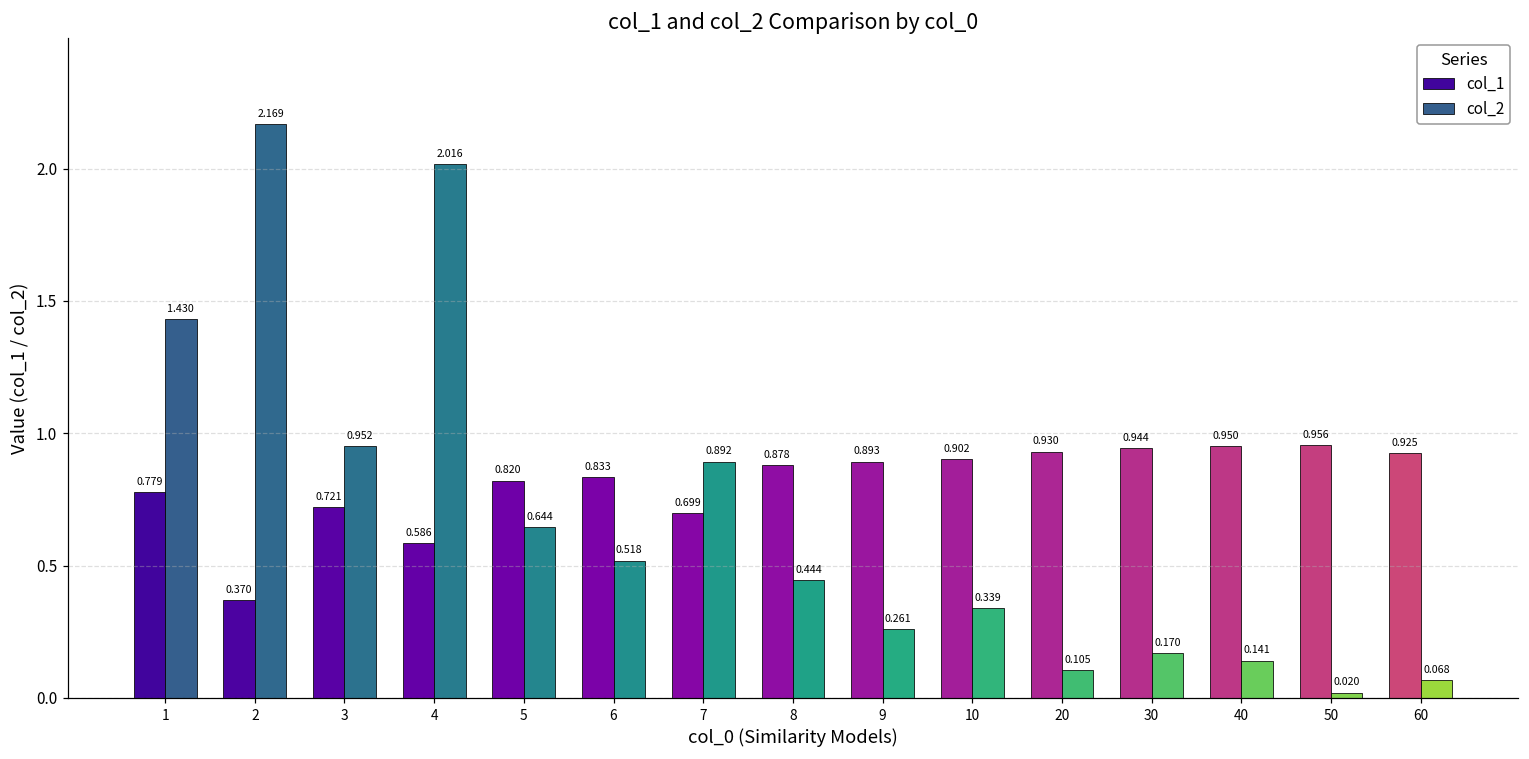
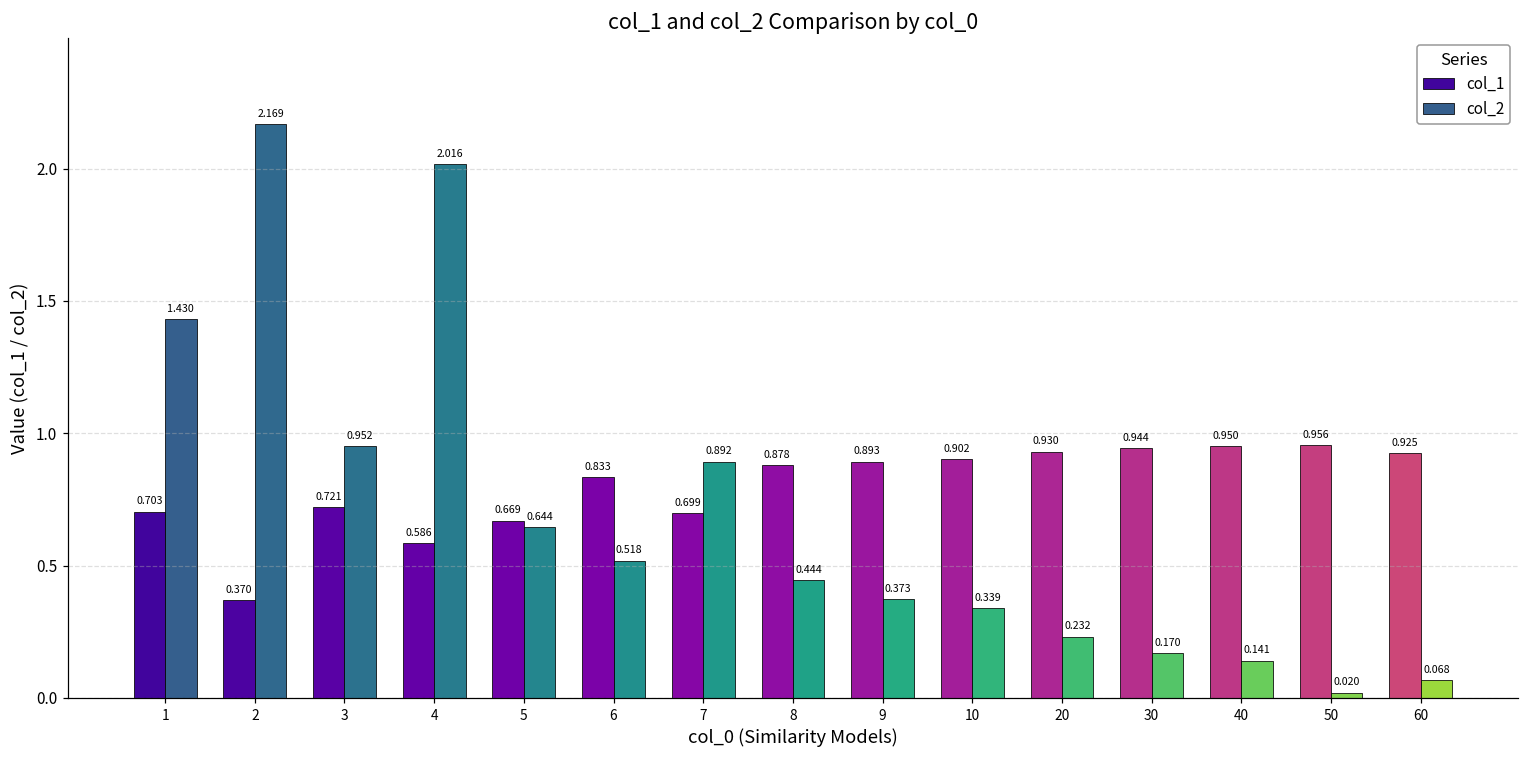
col_1, 1: 0.779 -> 0.703
col_1, 5: 0.820 -> 0.669
col_2, 9: 0.261 -> 0.373
col_2, 20: 0.105 -> 0.232
